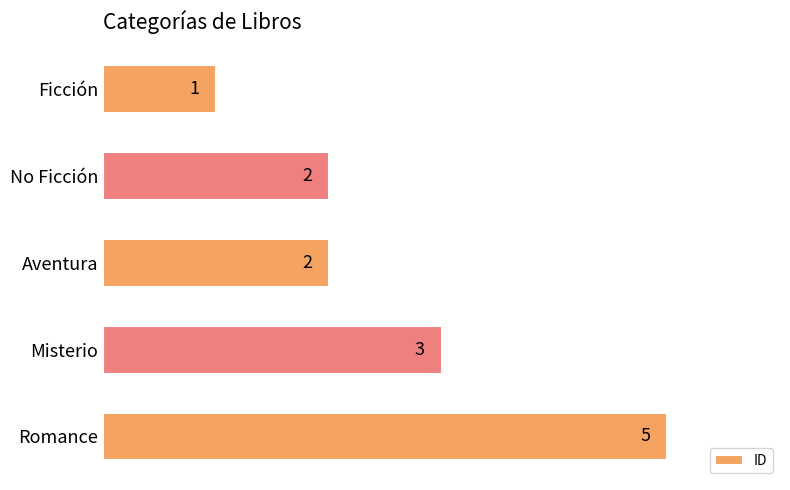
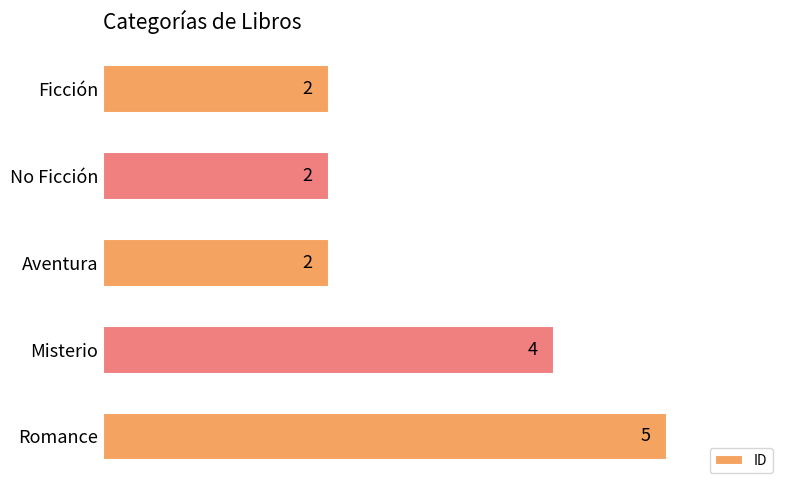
Ficción: 1 -> 2
Misterio: 3 -> 4
